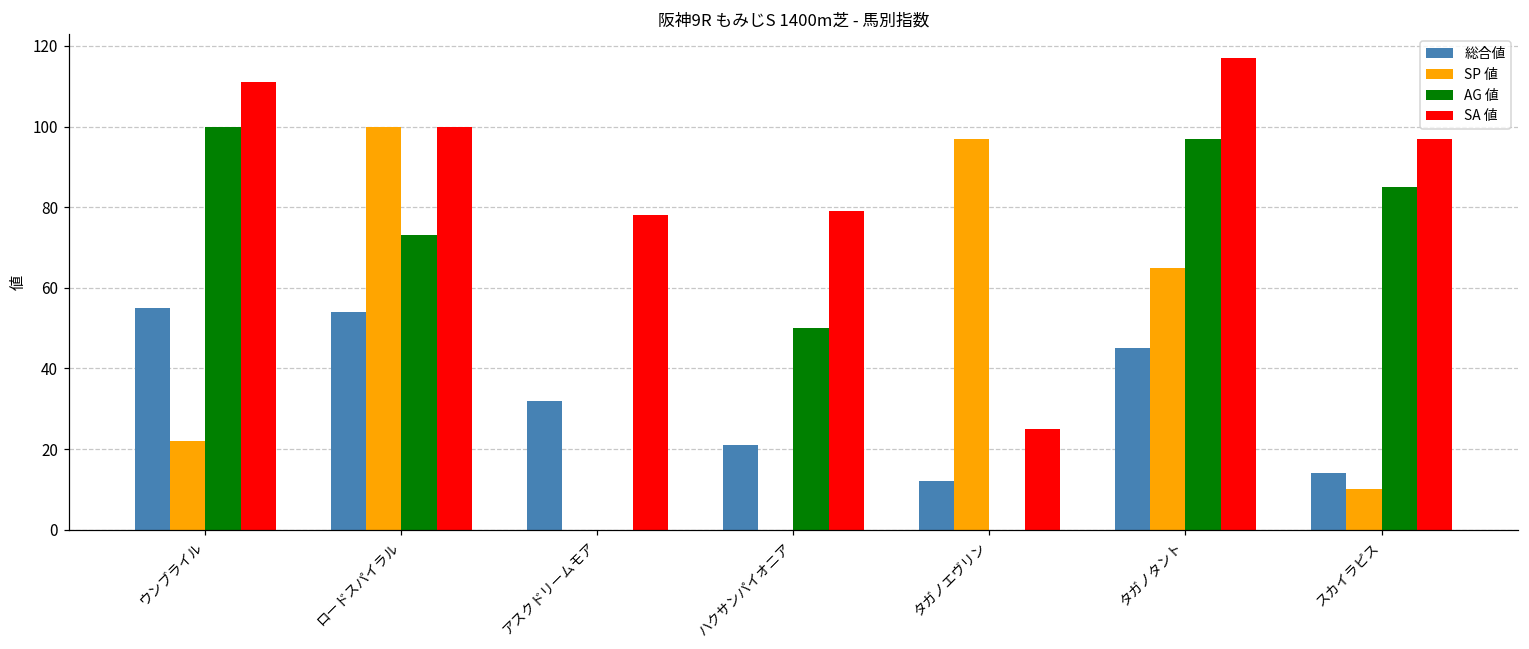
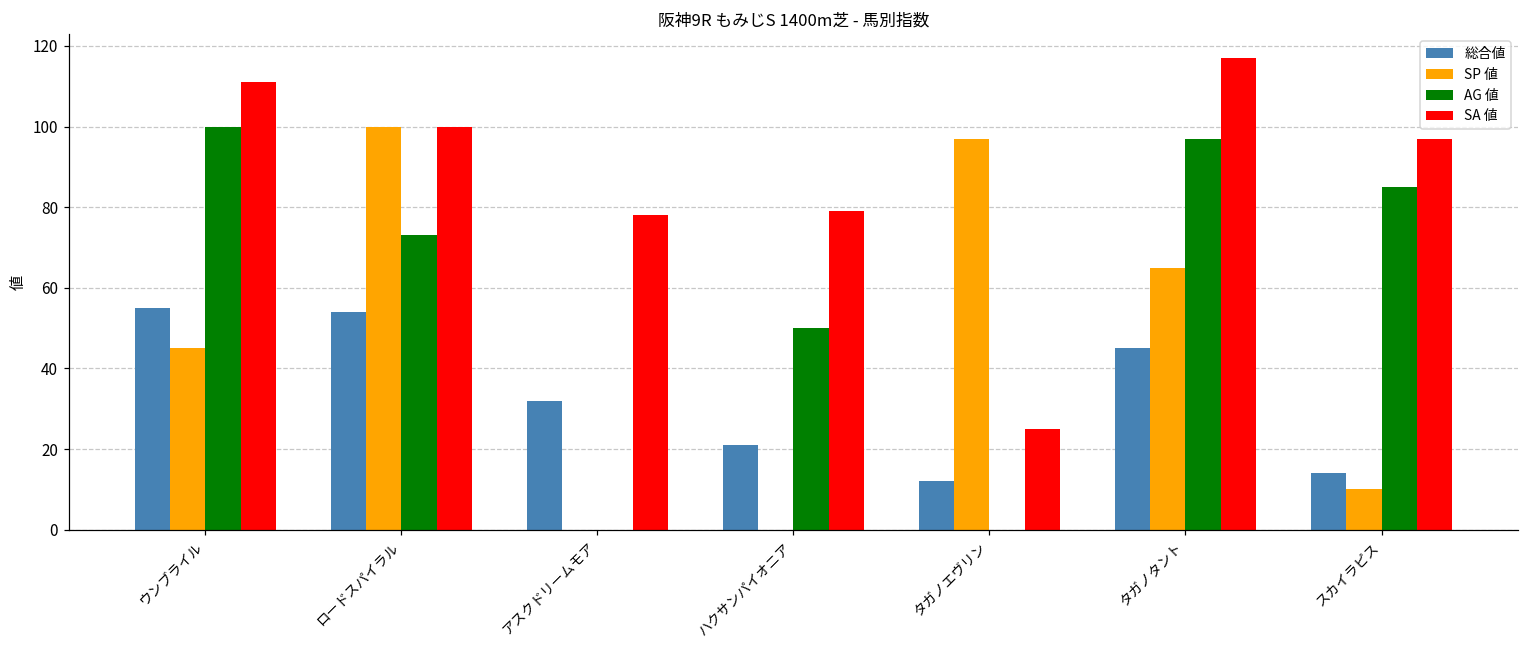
SP 値, ウンブライル: 22 -> 45
